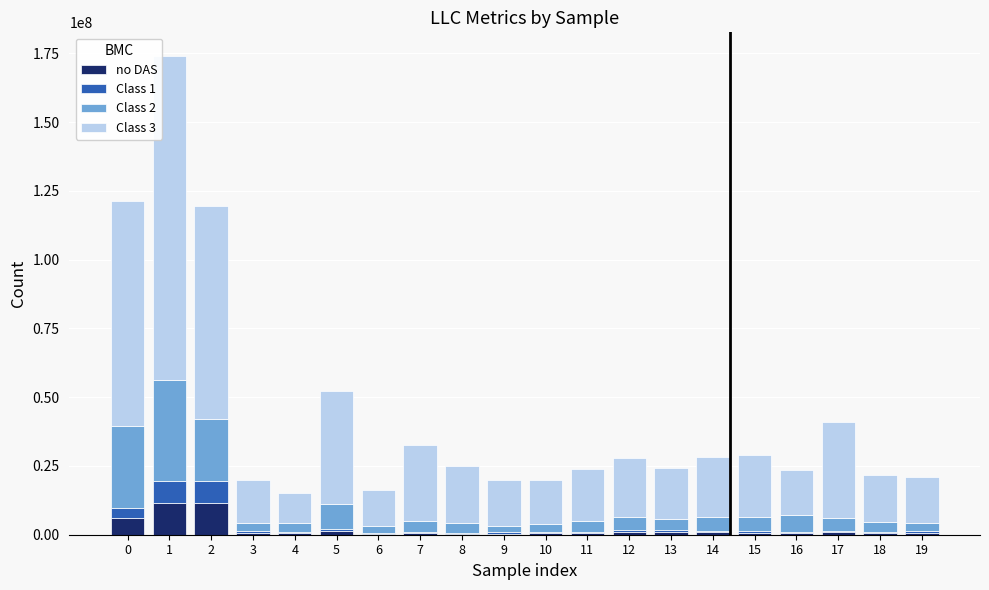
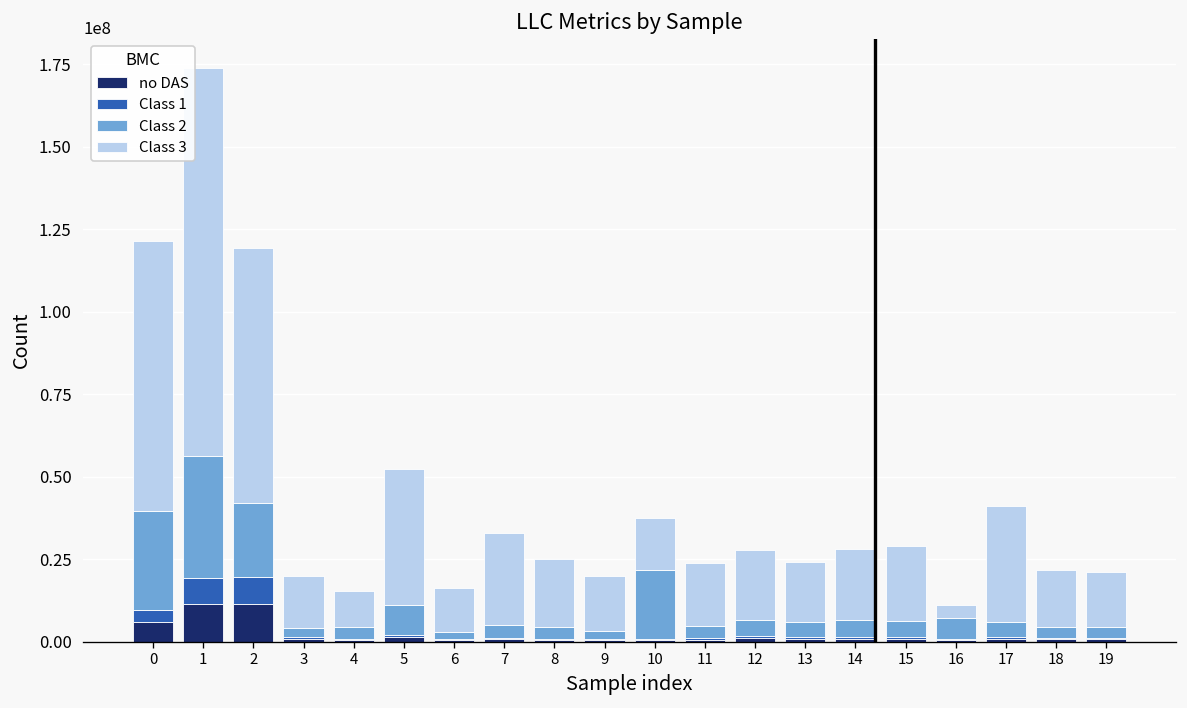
Class 2, 10: 3000000 -> 21000000
Class 3, 16: 17000000 -> 4000000
